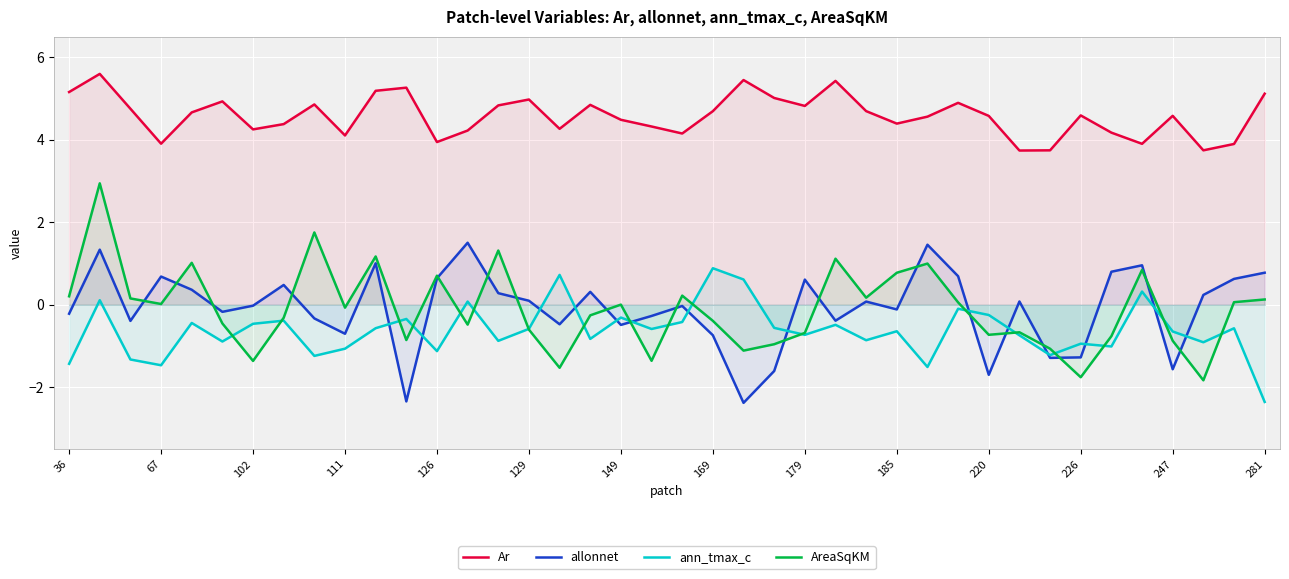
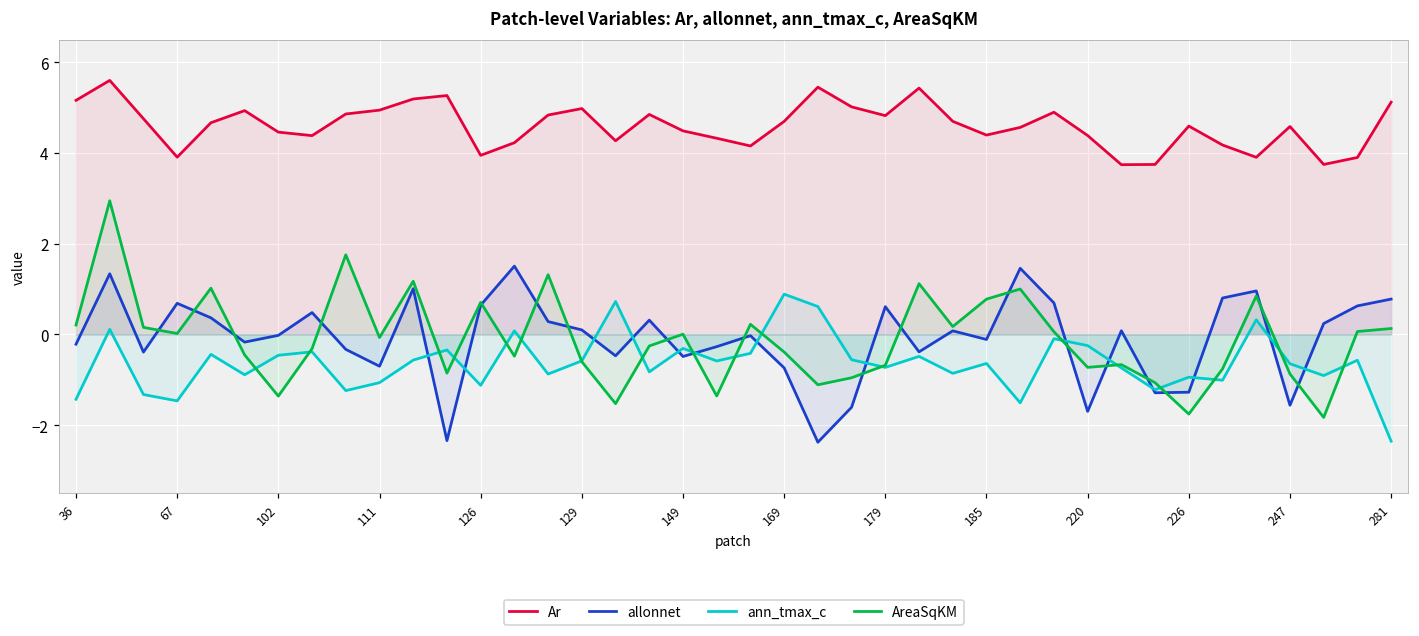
Ar, 102: 4.3 -> 4.5
Ar, 111: 4.1 -> 4.9
Ar, 220: 4.6 -> 4.4
